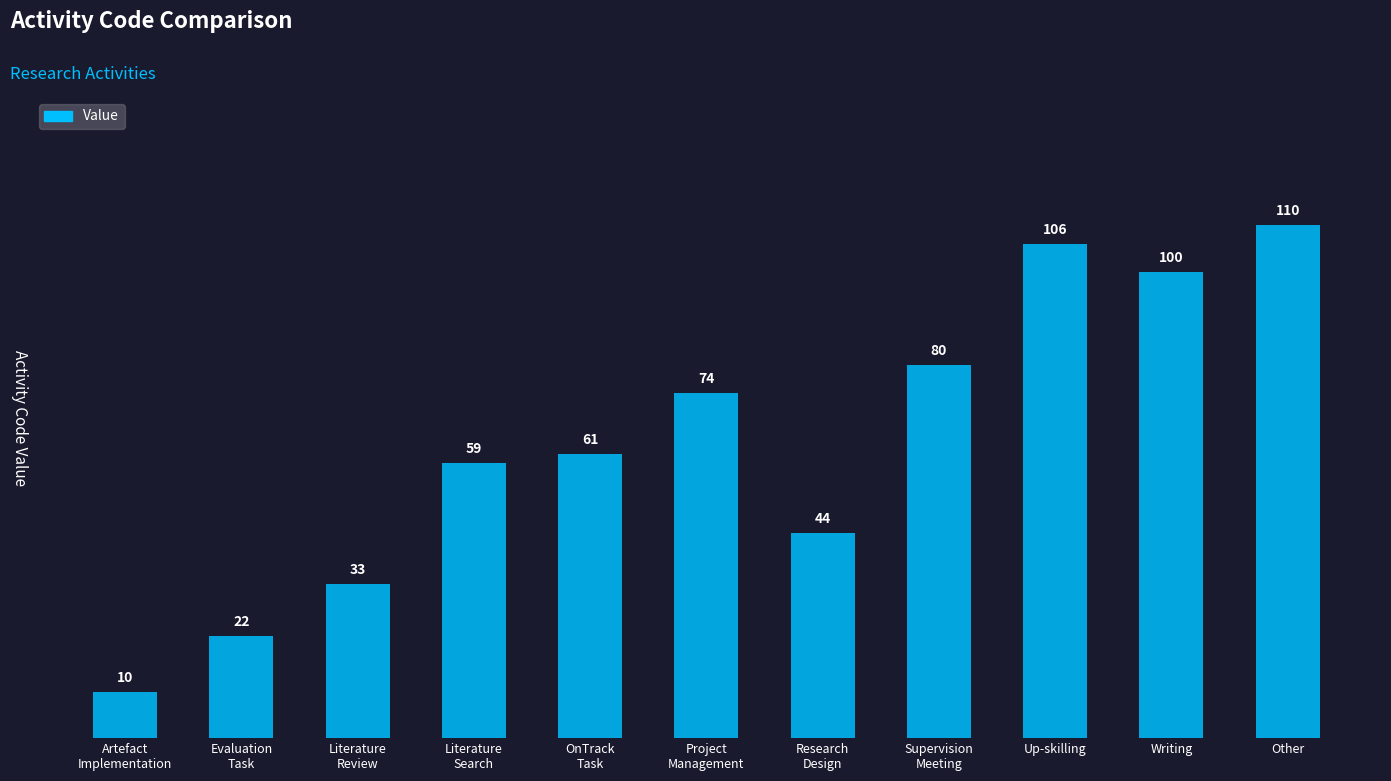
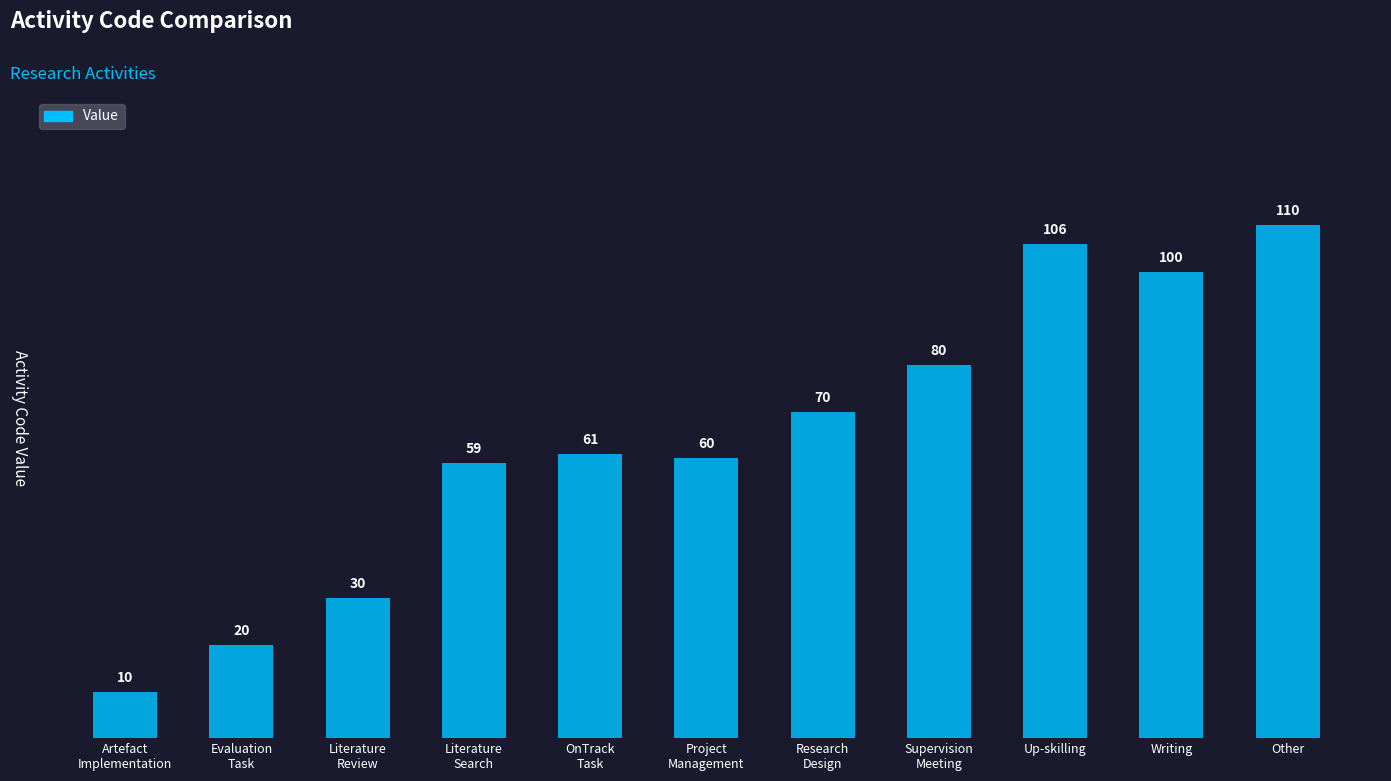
Evaluation Task: 22 -> 20
Literature Review: 33 -> 30
Project Management: 74 -> 60
Research Design: 44 -> 70
